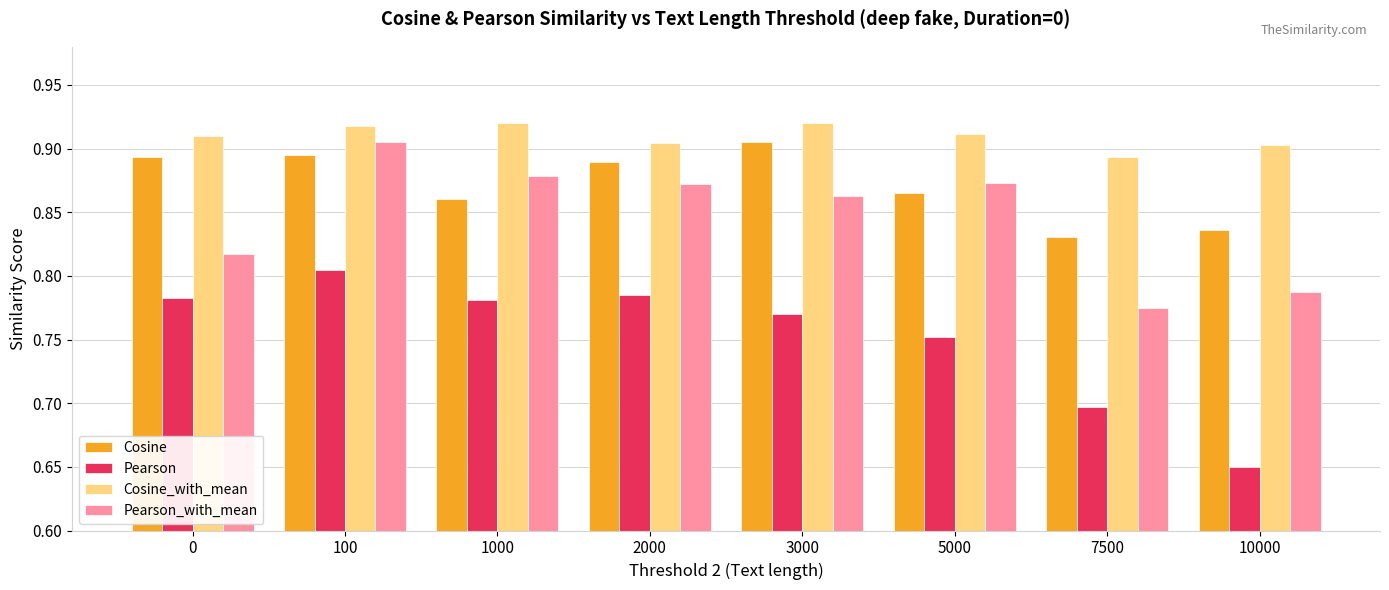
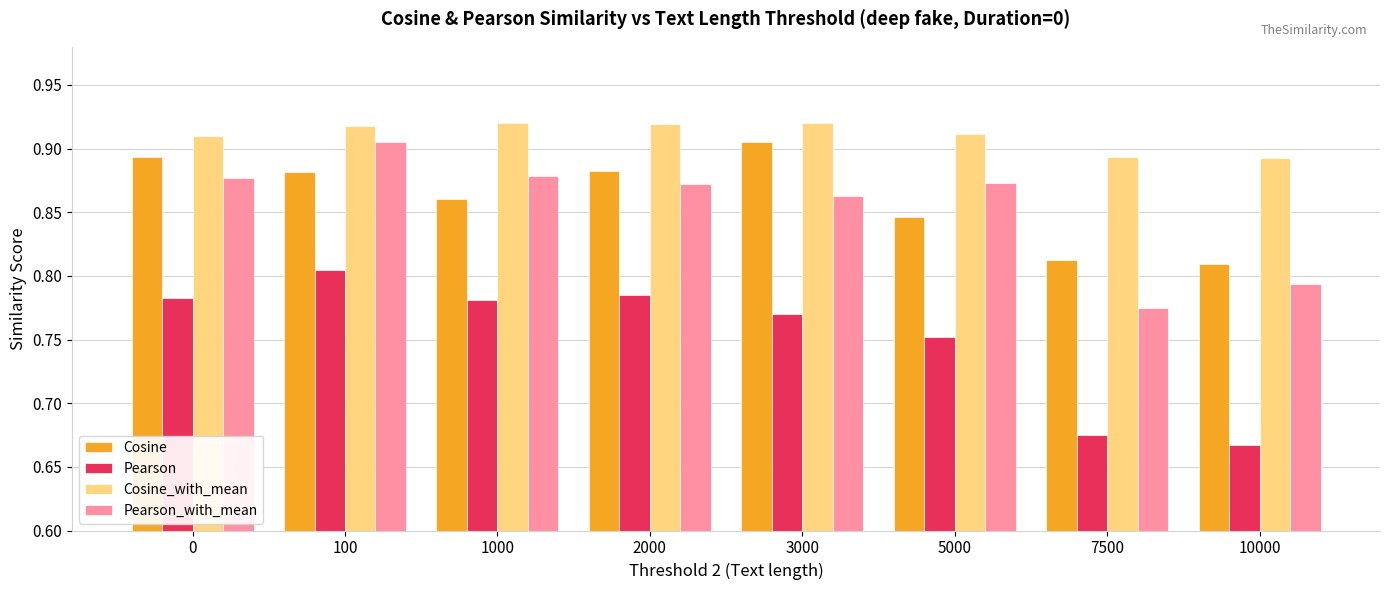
Pearson_with_mean, 0: 0.817 -> 0.877
Cosine, 100: 0.895 -> 0.882
Cosine, 2000: 0.889 -> 0.882
Cosine_with_mean, 2000: 0.905 -> 0.920
Cosine, 5000: 0.865 -> 0.846
Cosine, 7500: 0.831 -> 0.813
Pearson, 7500: 0.697 -> 0.675
Cosine, 10000: 0.836 -> 0.809
Pearson, 10000: 0.650 -> 0.667
Cosine_with_mean, 10000: 0.903 -> 0.892
Pearson_with_mean, 10000: 0.787 -> 0.794
